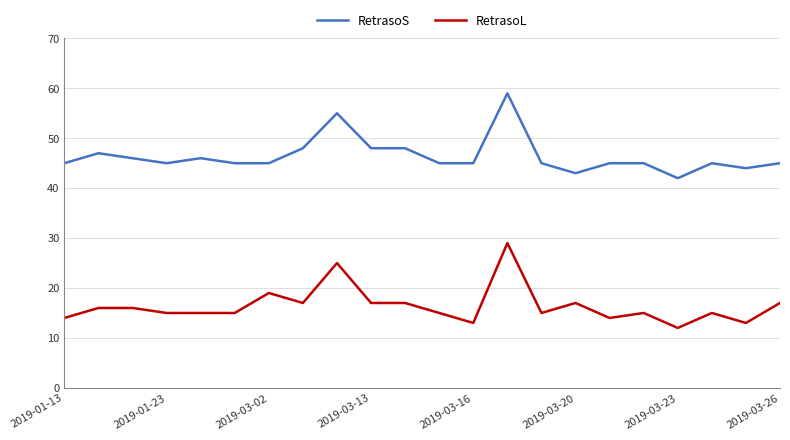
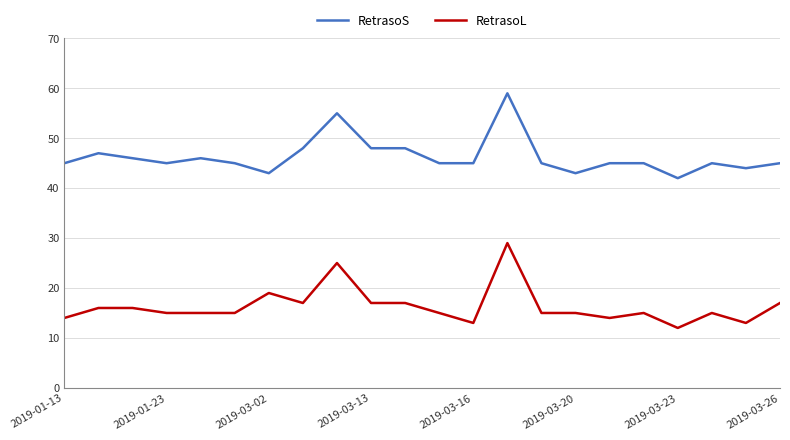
RetrasoS, 2019-03-02: 45 -> 43
RetrasoL, 2019-03-20: 17 -> 15
